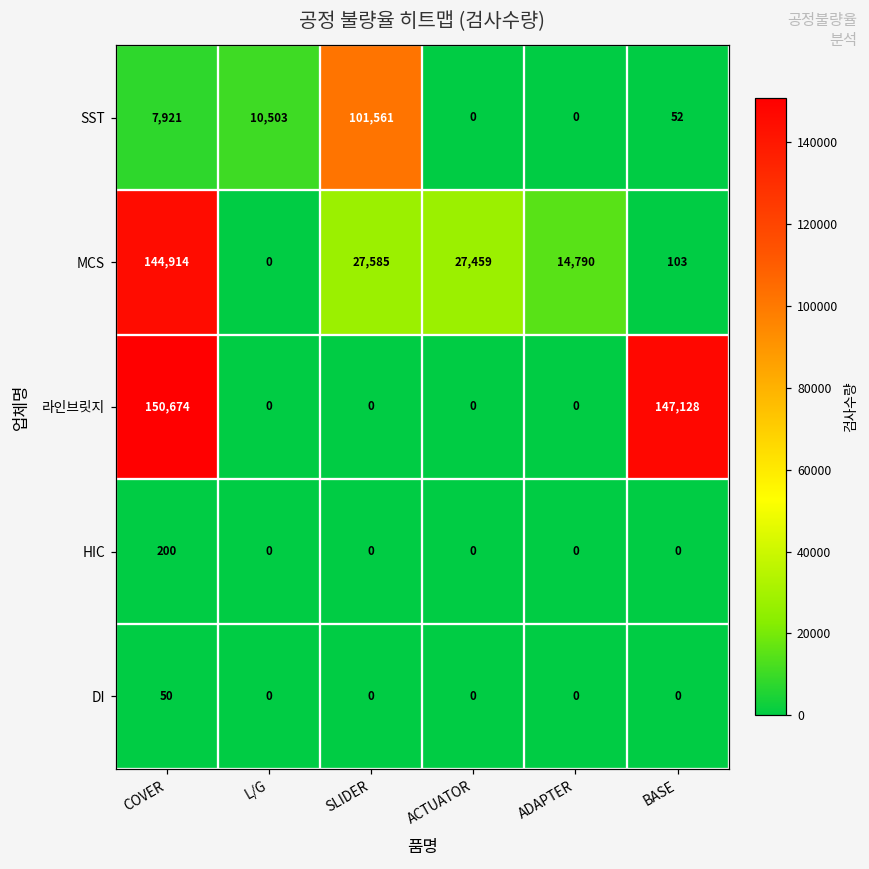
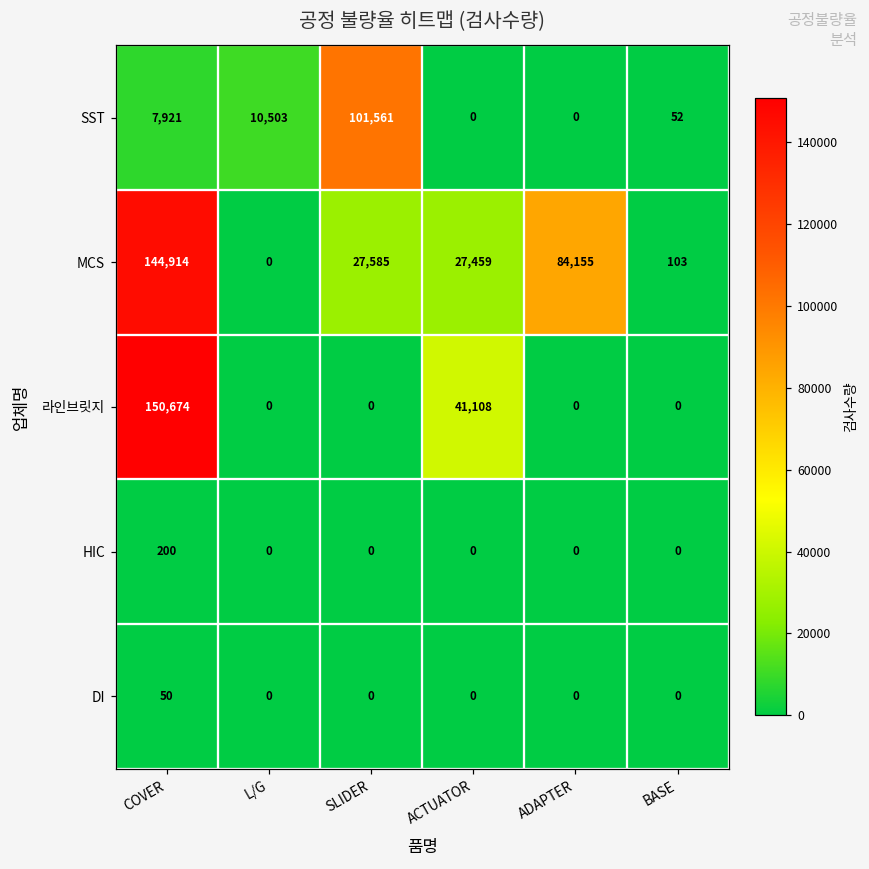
MCS, ADAPTER: 14,790 -> 84,155
라인브릿지, ACTUATOR: 0 -> 41,108
라인브릿지, BASE: 147,128 -> 0
